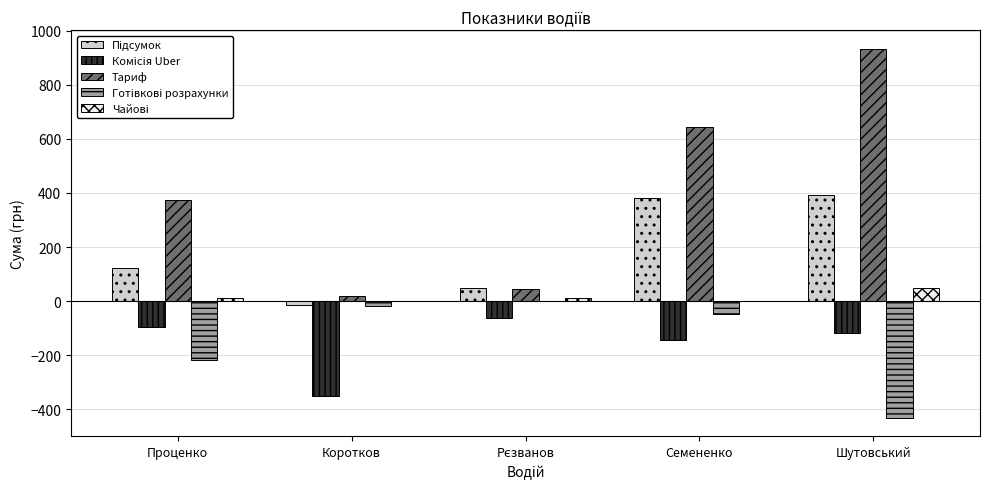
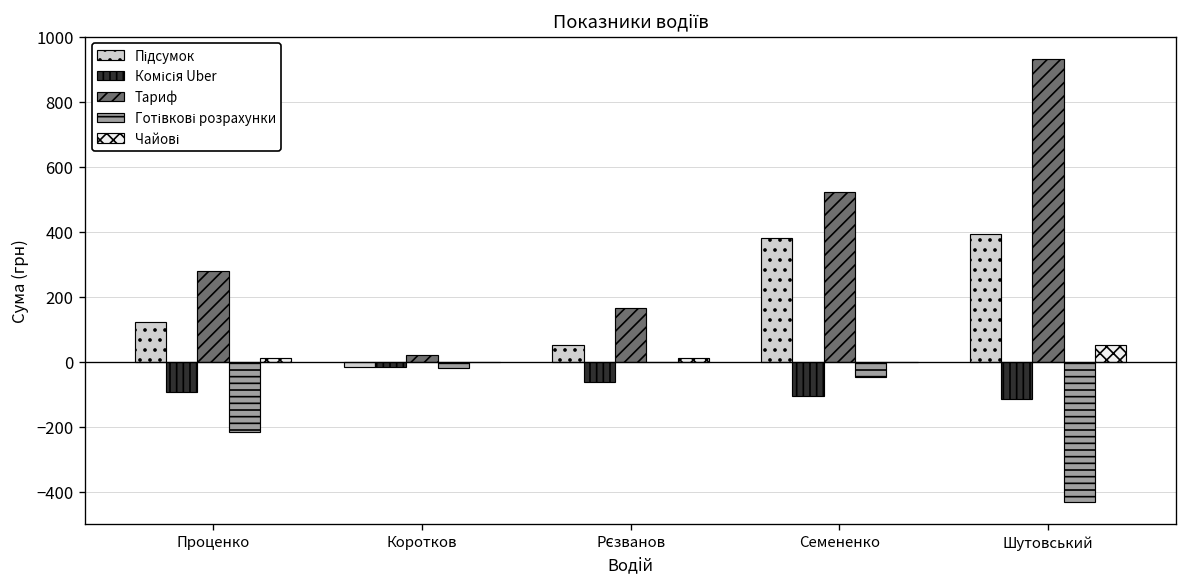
Тариф, Проценко: 370 -> 280
Комісія Uber, Коротков: -350 -> -20
Тариф, Рєзванов: 40 -> 170
Комісія Uber, Семененко: -140 -> -100
Тариф, Семененко: 640 -> 520
